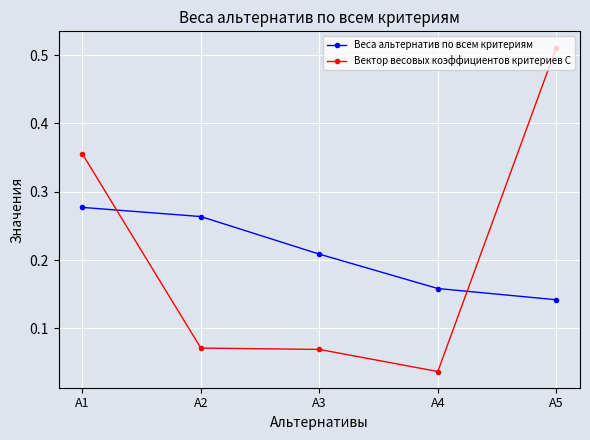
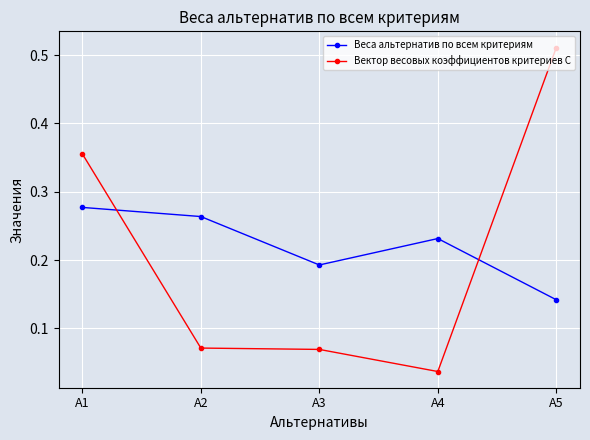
Веса альтернатив по всем критериям, A3: 0.21 -> 0.19
Веса альтернатив по всем критериям, A4: 0.16 -> 0.23
